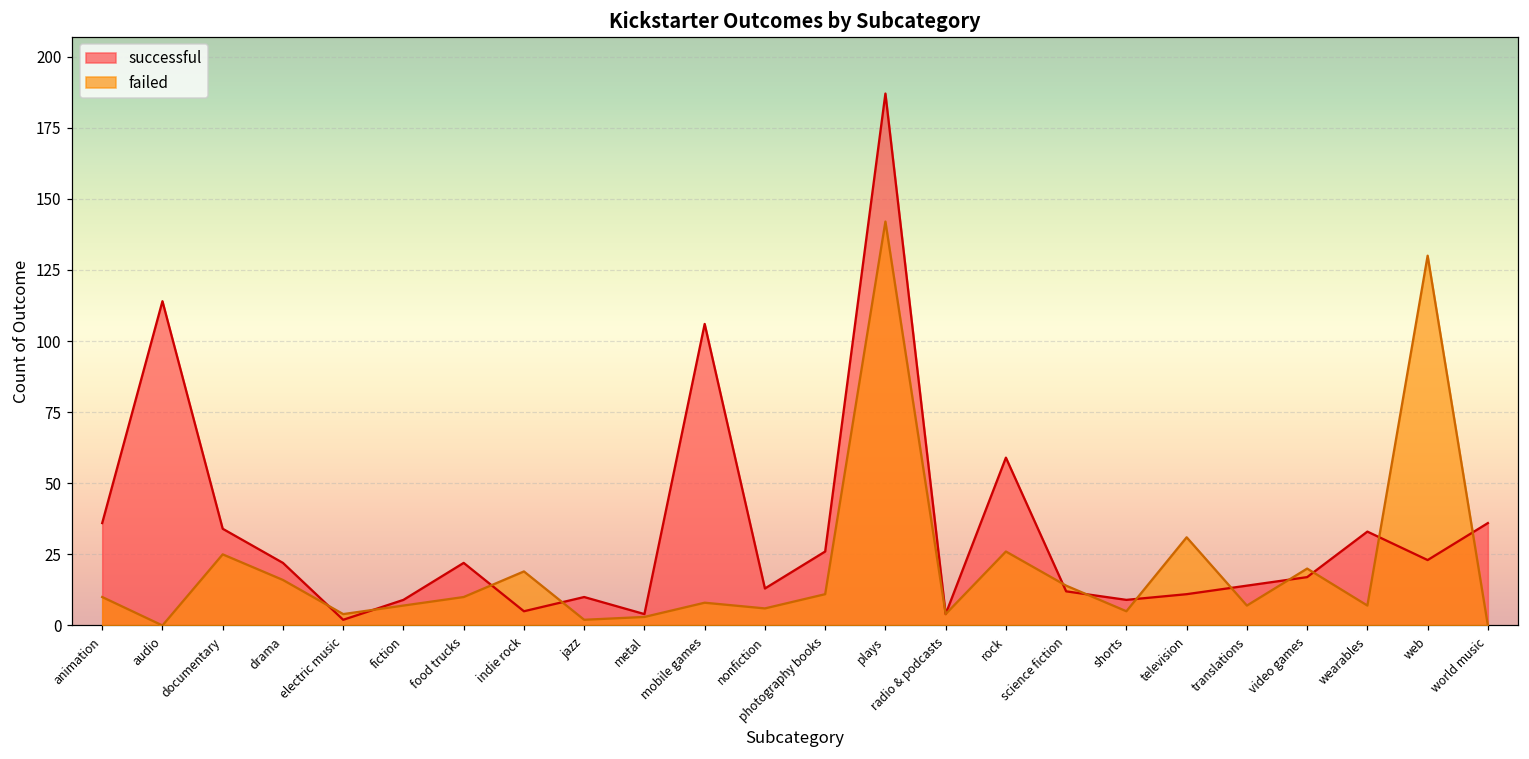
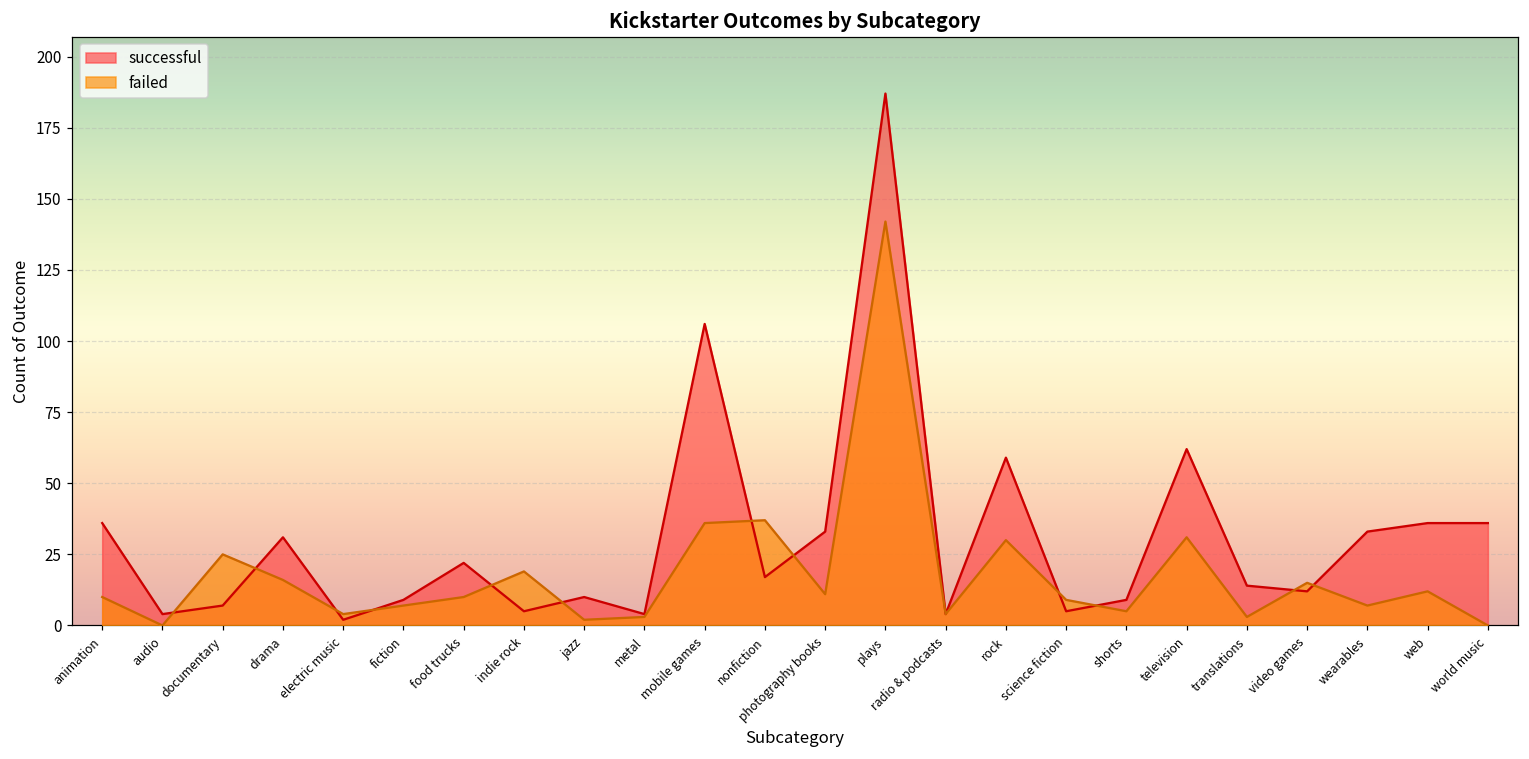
successful, audio: 114 -> 4
successful, documentary: 34 -> 7
successful, drama: 22 -> 31
failed, mobile games: 8 -> 36
successful, nonfiction: 13 -> 17
failed, nonfiction: 6 -> 37
successful, photography books: 26 -> 33
failed, rock: 26 -> 30
successful, science fiction: 12 -> 5
failed, science fiction: 14 -> 9
successful, television: 11 -> 62
failed, translations: 7 -> 3
successful, video games: 17 -> 12
failed, video games: 20 -> 15
successful, web: 23 -> 36
failed, web: 130 -> 12
